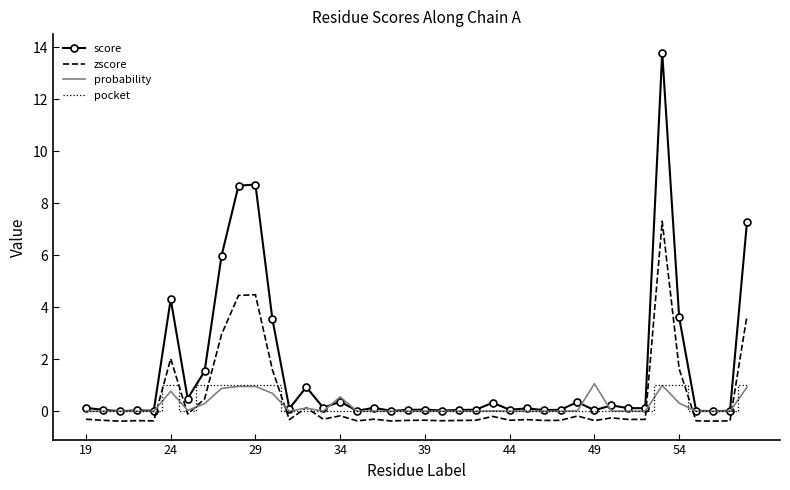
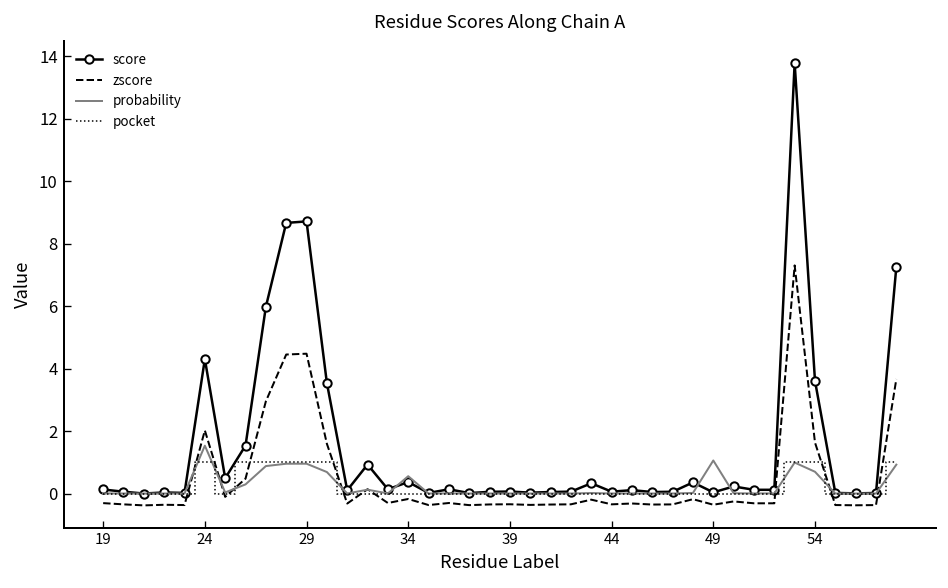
probability, 24: 0.8 -> 1.5
probability, 54: 0.3 -> 0.7
